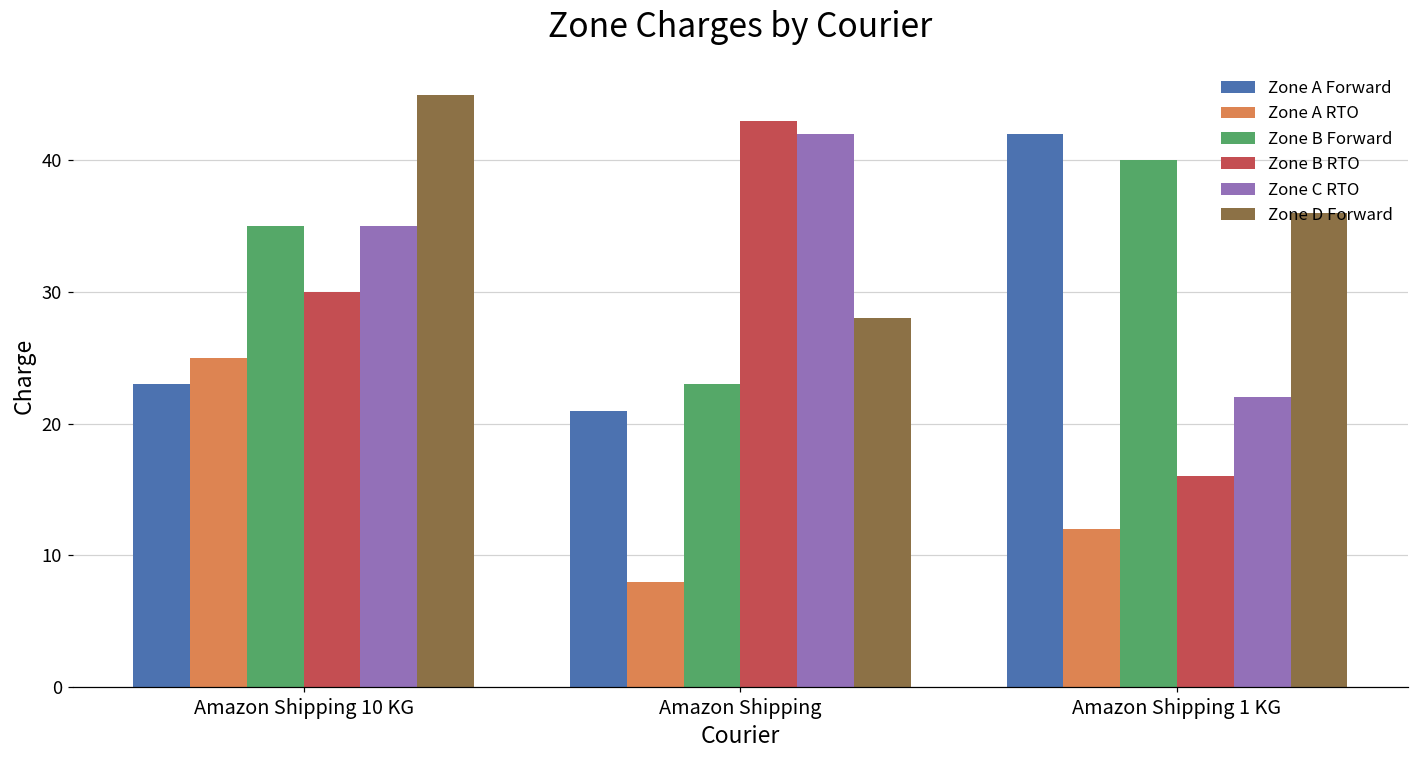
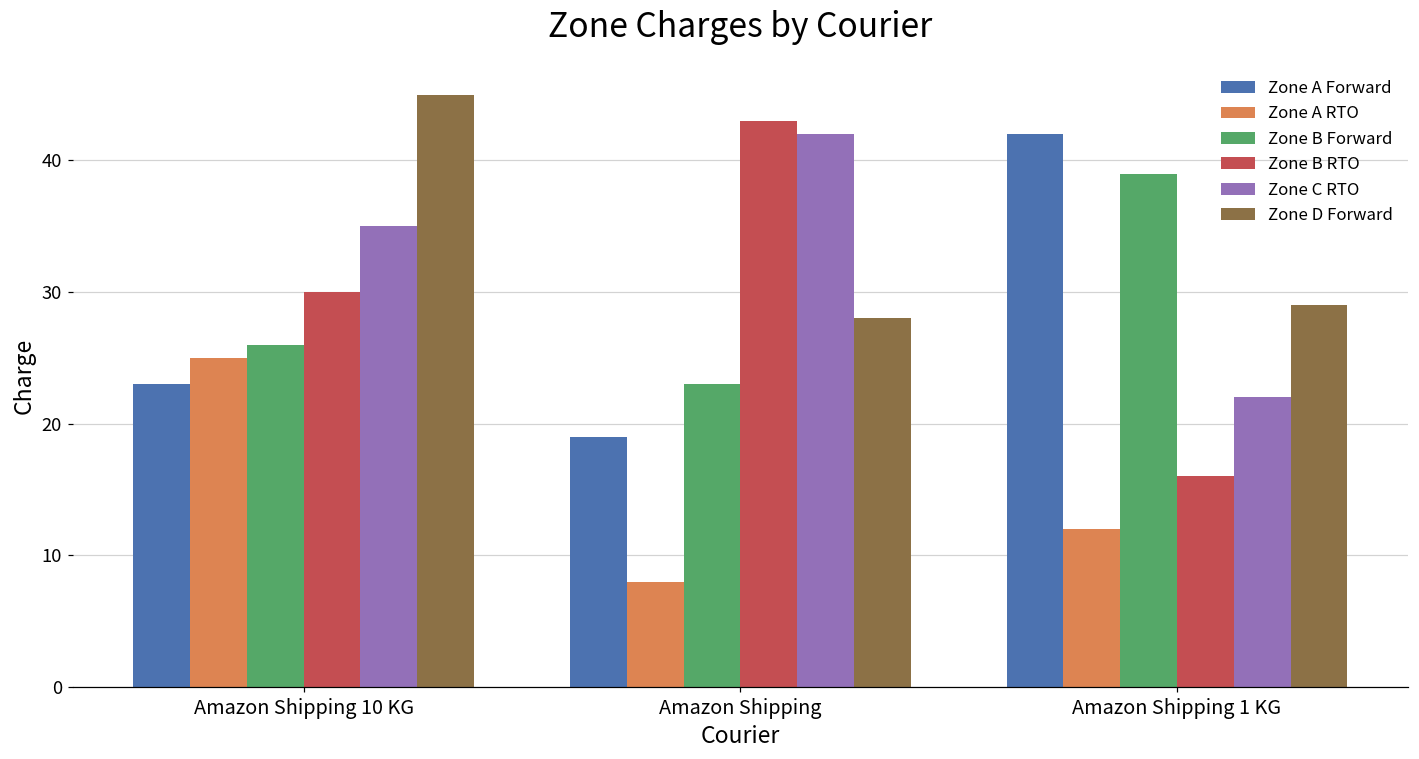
Zone B Forward, Amazon Shipping 10 KG: 35 -> 26
Zone A Forward, Amazon Shipping: 21 -> 19
Zone B Forward, Amazon Shipping 1 KG: 40 -> 39
Zone D Forward, Amazon Shipping 1 KG: 36 -> 29
